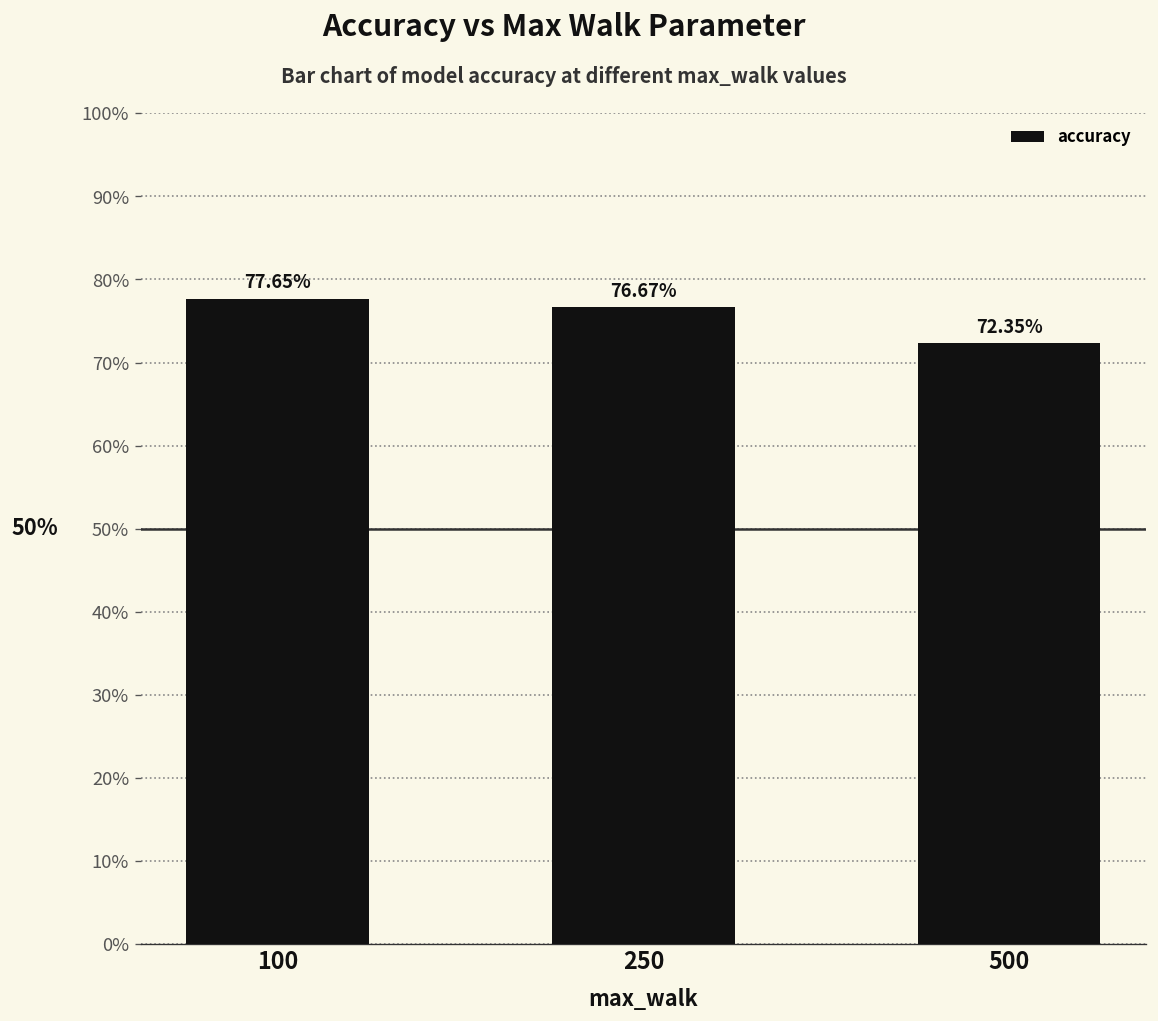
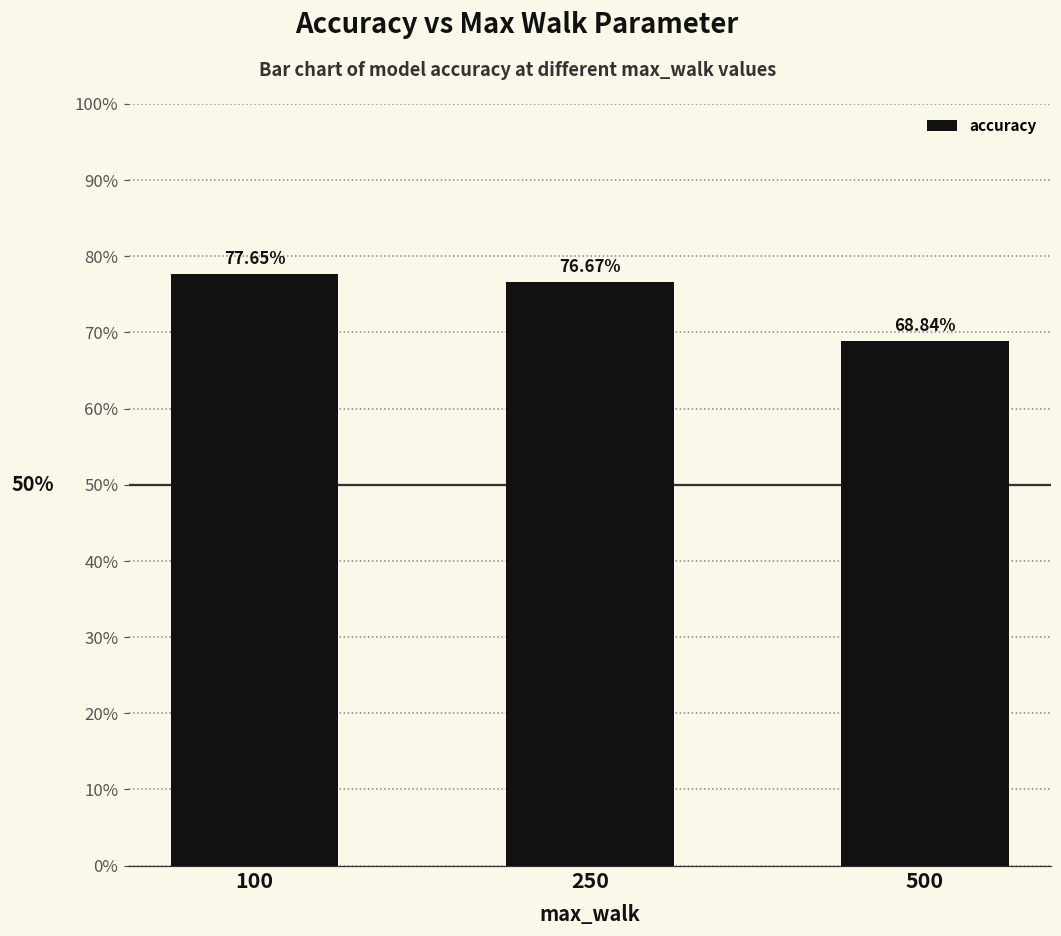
500: 72.35% -> 68.84%
